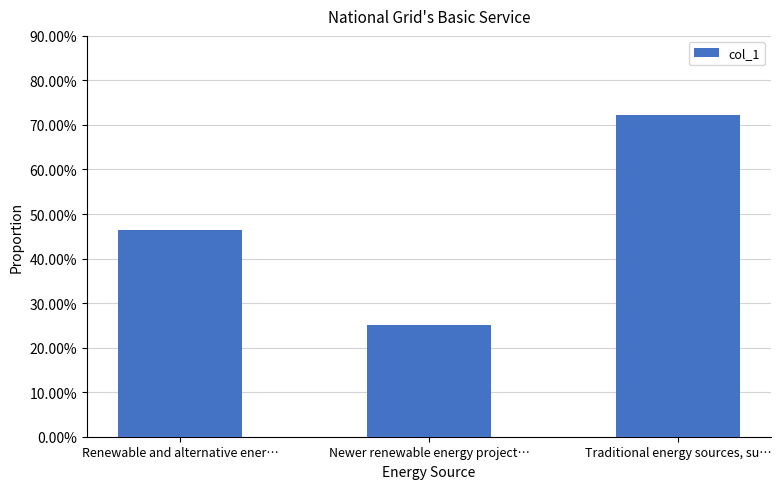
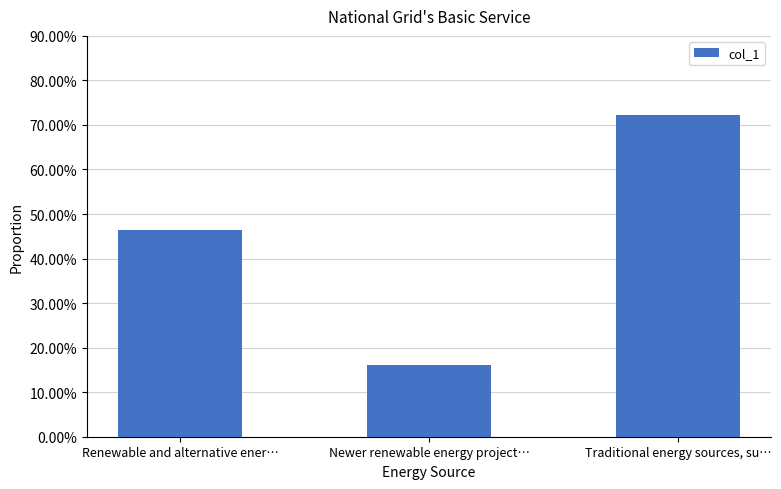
Newer renewable energy project…: 25% -> 16%
